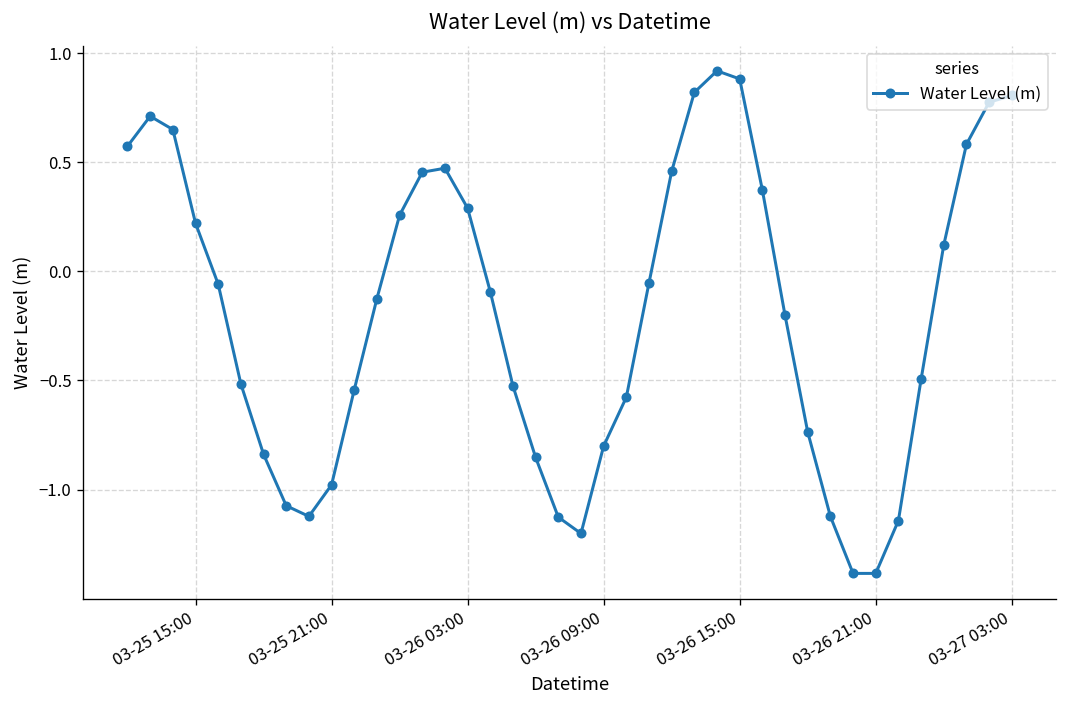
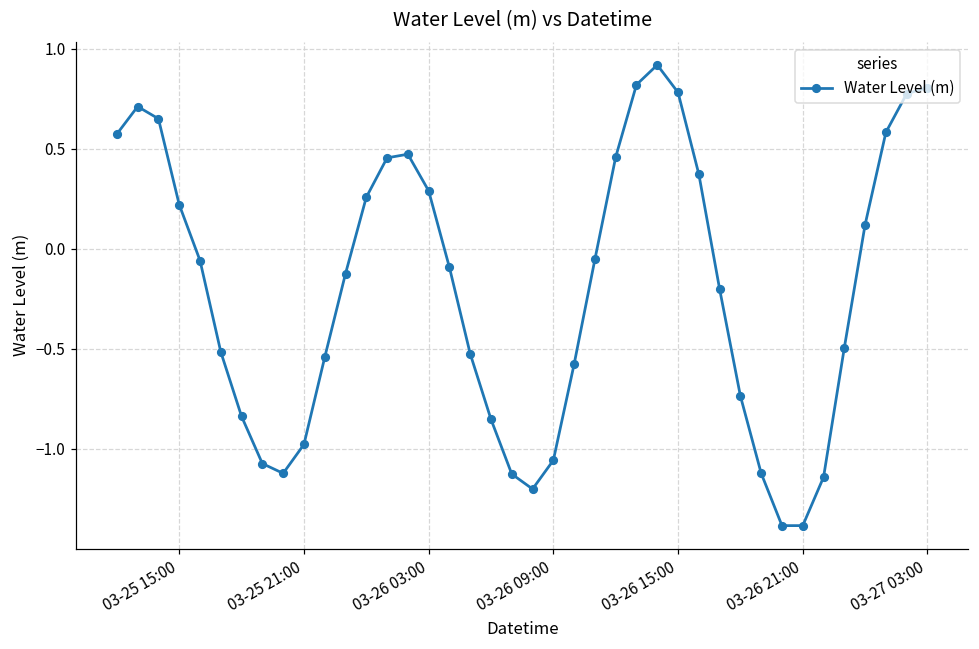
03-26 09:00: -0.80 -> -1.06
03-26 15:00: 0.88 -> 0.78
